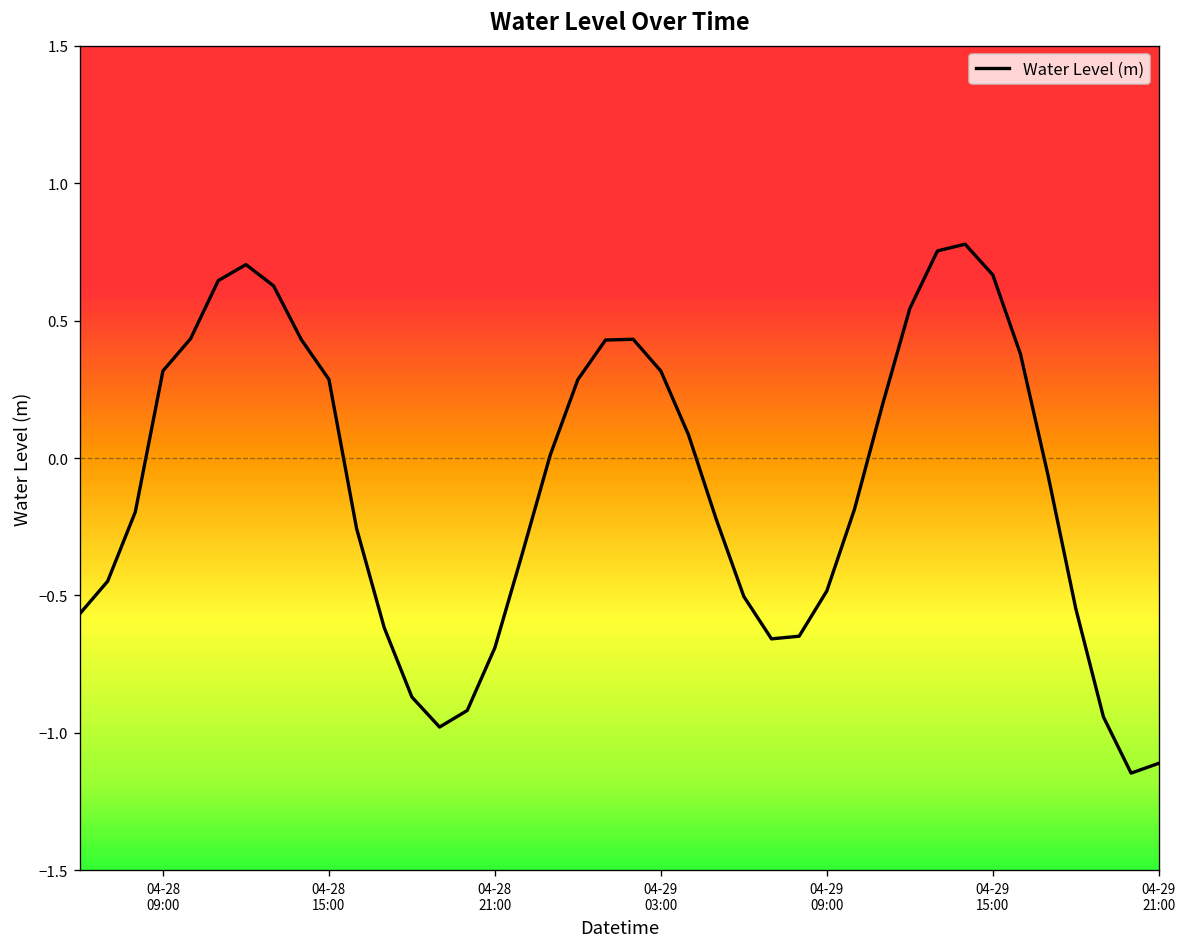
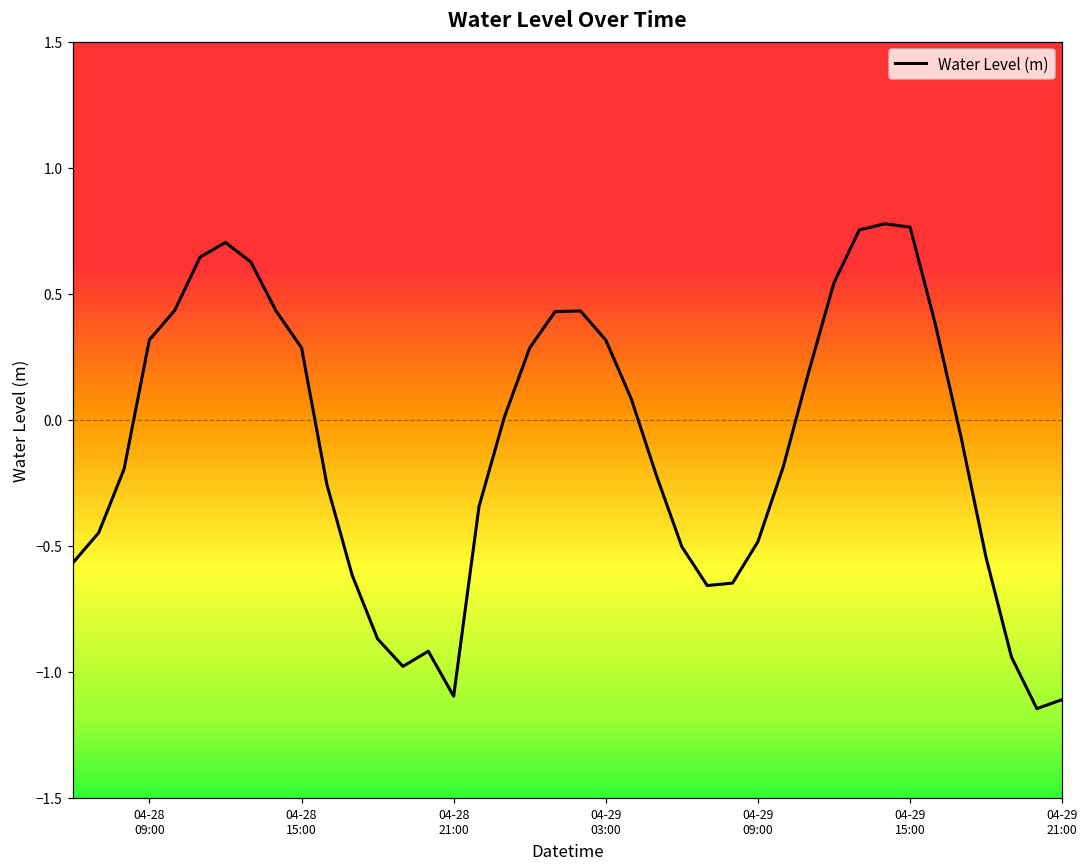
04-28 21:00: -0.69 -> -1.10
04-29 15:00: 0.67 -> 0.76
